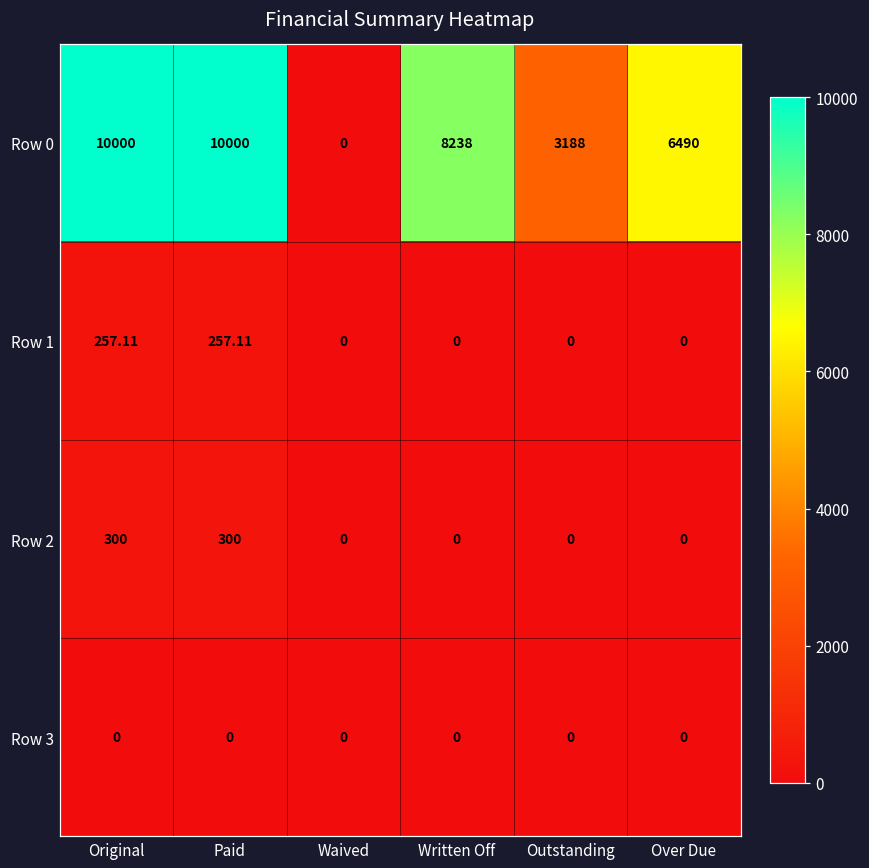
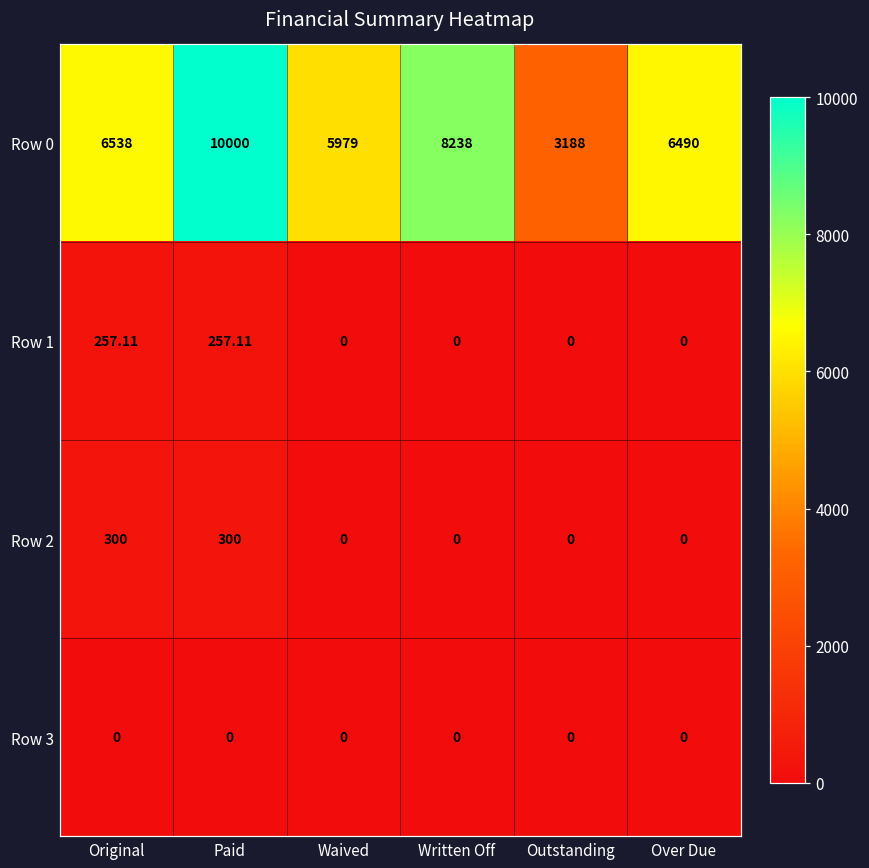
Row 0, Original: 10000 -> 6538
Row 0, Waived: 0 -> 5979
